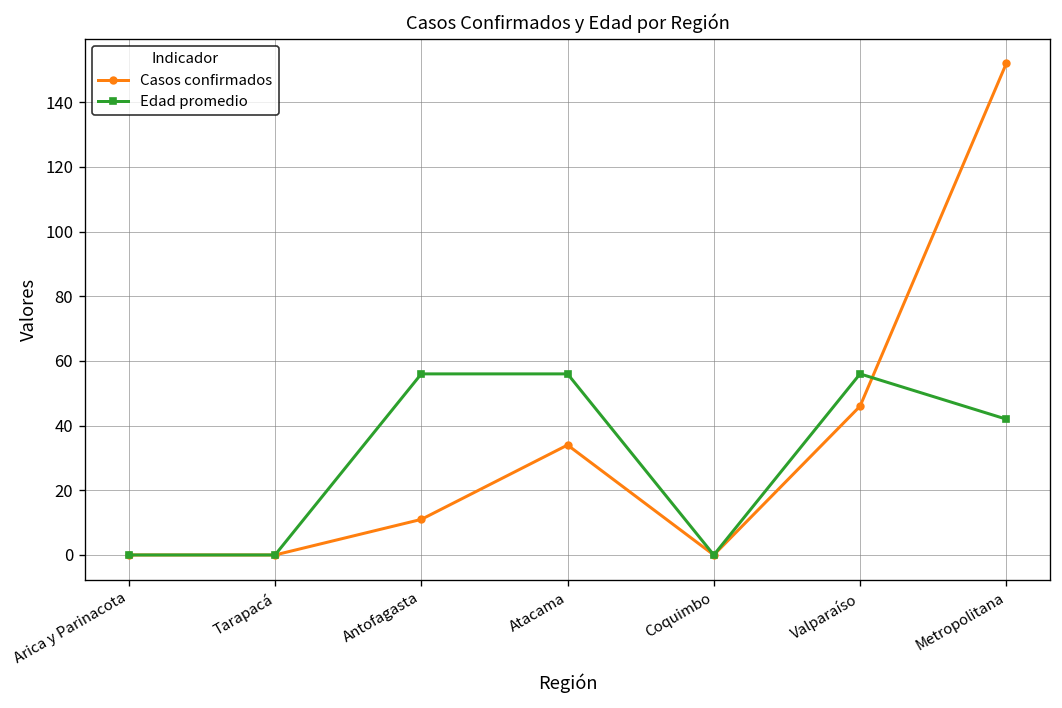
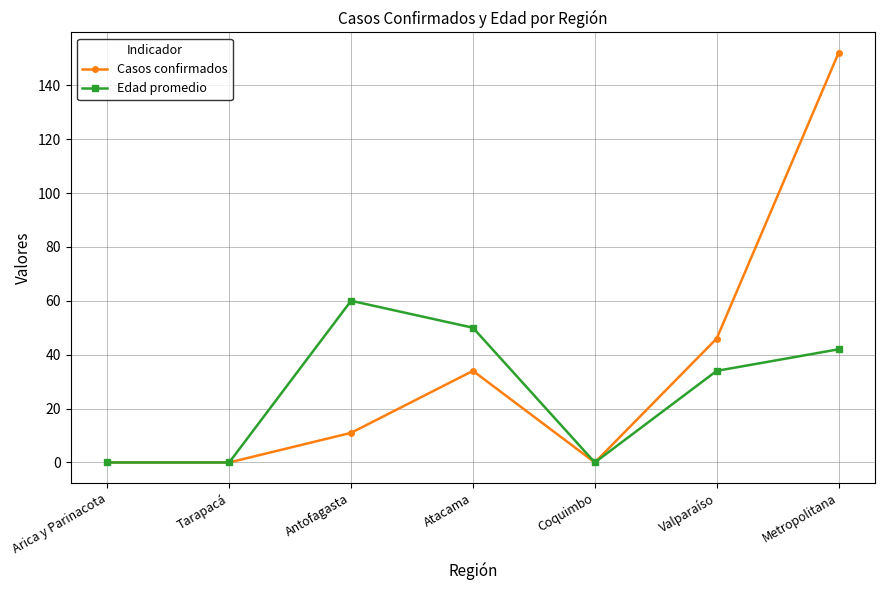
Edad promedio, Antofagasta: 56 -> 60
Edad promedio, Atacama: 56 -> 50
Edad promedio, Valparaíso: 56 -> 34
